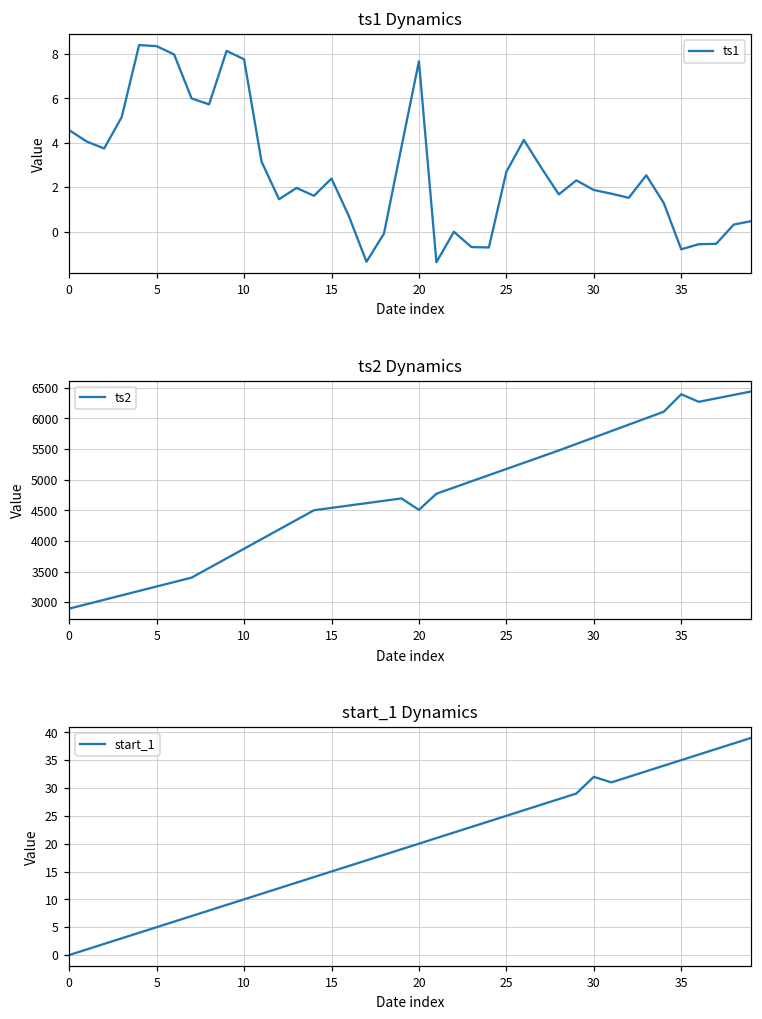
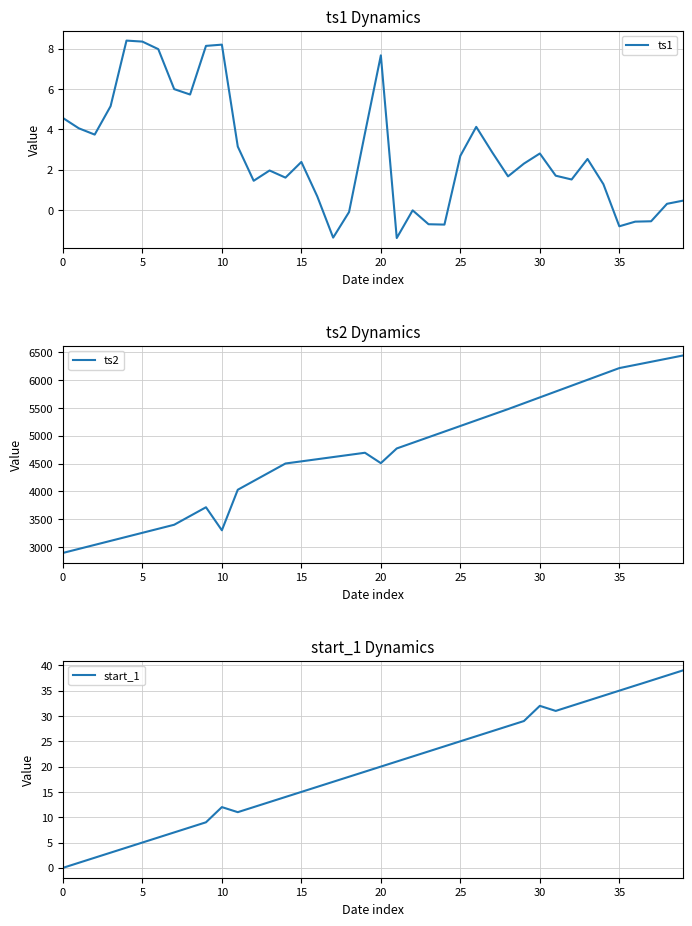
ts1 Dynamics, 10: 7.8 -> 8.2
ts1 Dynamics, 30: 1.9 -> 2.8
ts2 Dynamics, 10: 3900 -> 3300
ts2 Dynamics, 35: 6400 -> 6200
start_1 Dynamics, 10: 10 -> 12
